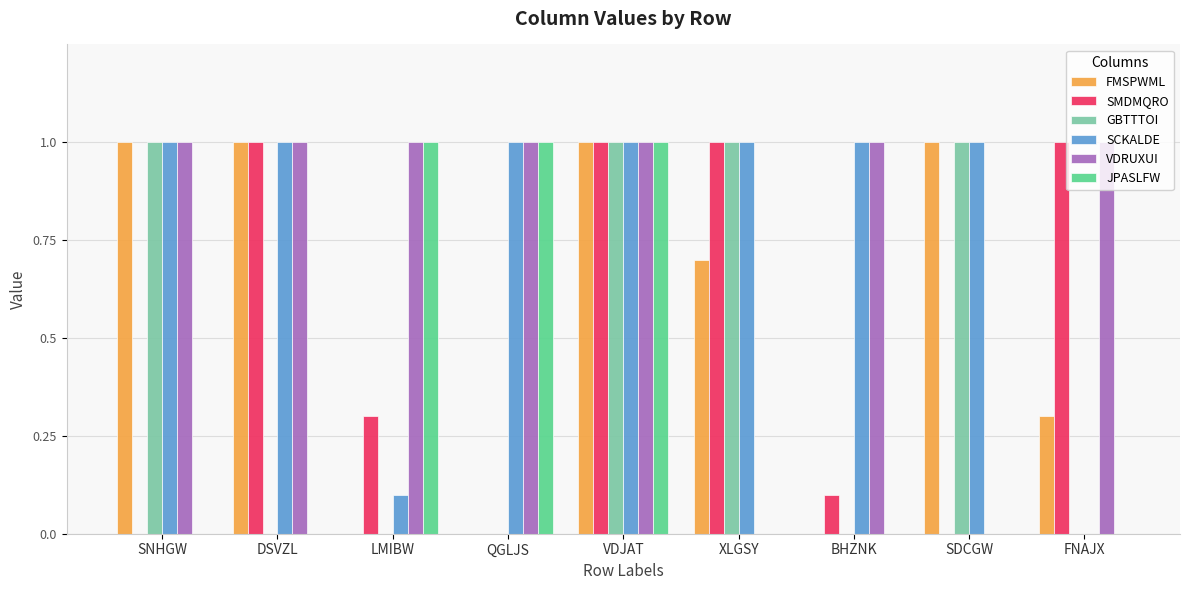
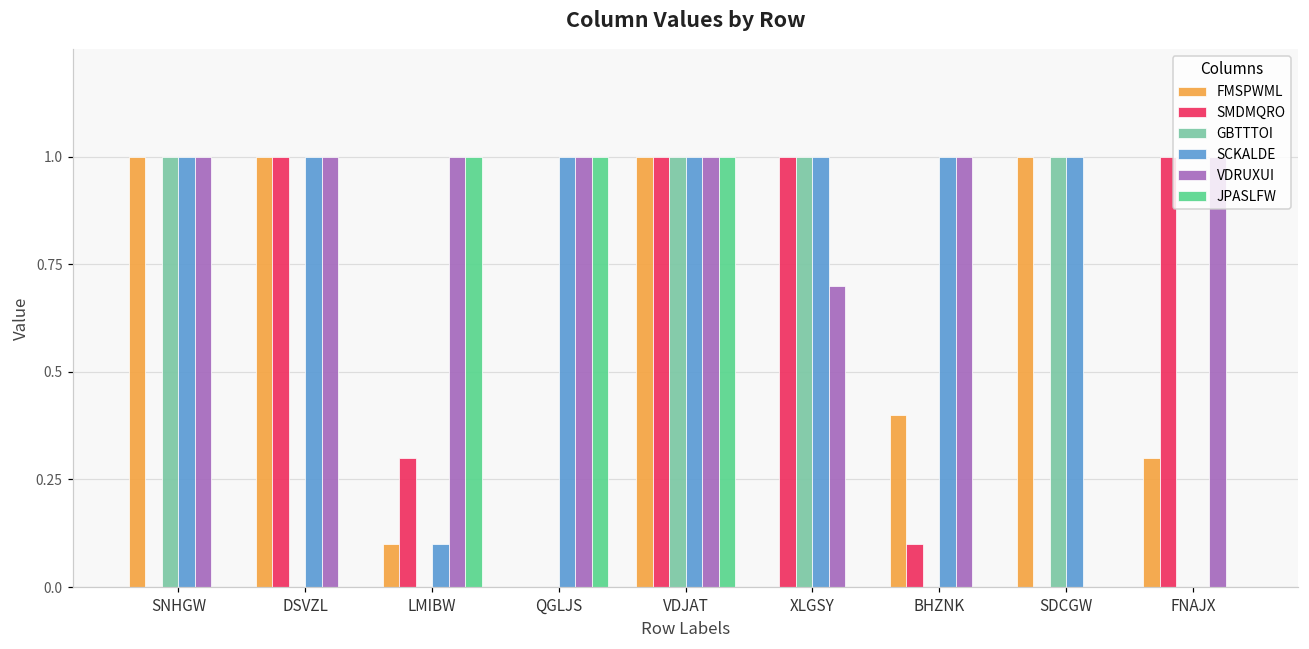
FMSPWML, LMIBW: 0.0 -> 0.1
FMSPWML, XLGSY: 0.7 -> 0.0
VDRUXUI, XLGSY: 0.0 -> 0.7
FMSPWML, BHZNK: 0.0 -> 0.4
